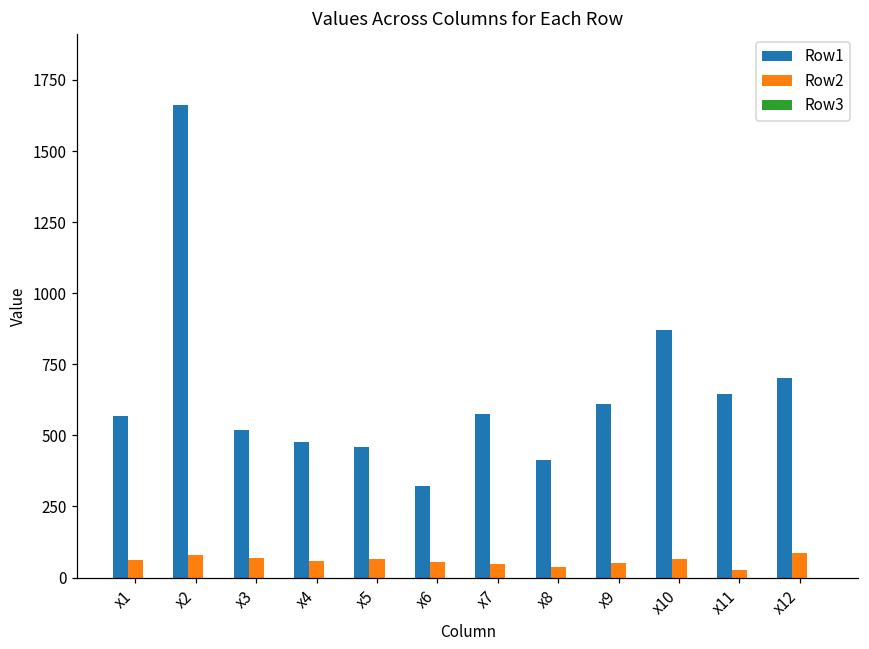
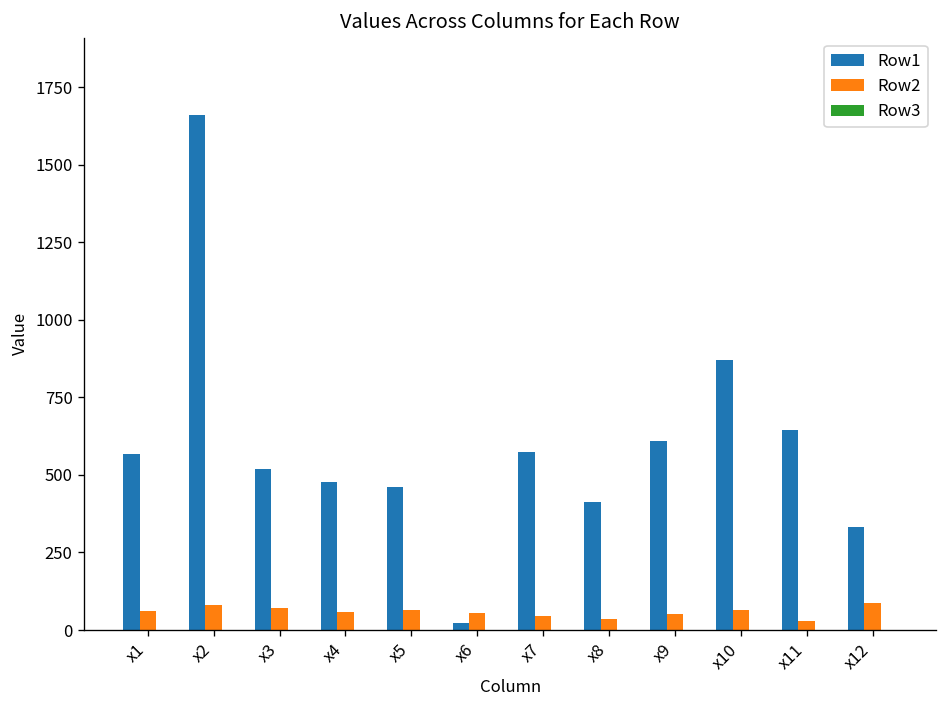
Row1, x6: 320 -> 20
Row1, x12: 700 -> 330
